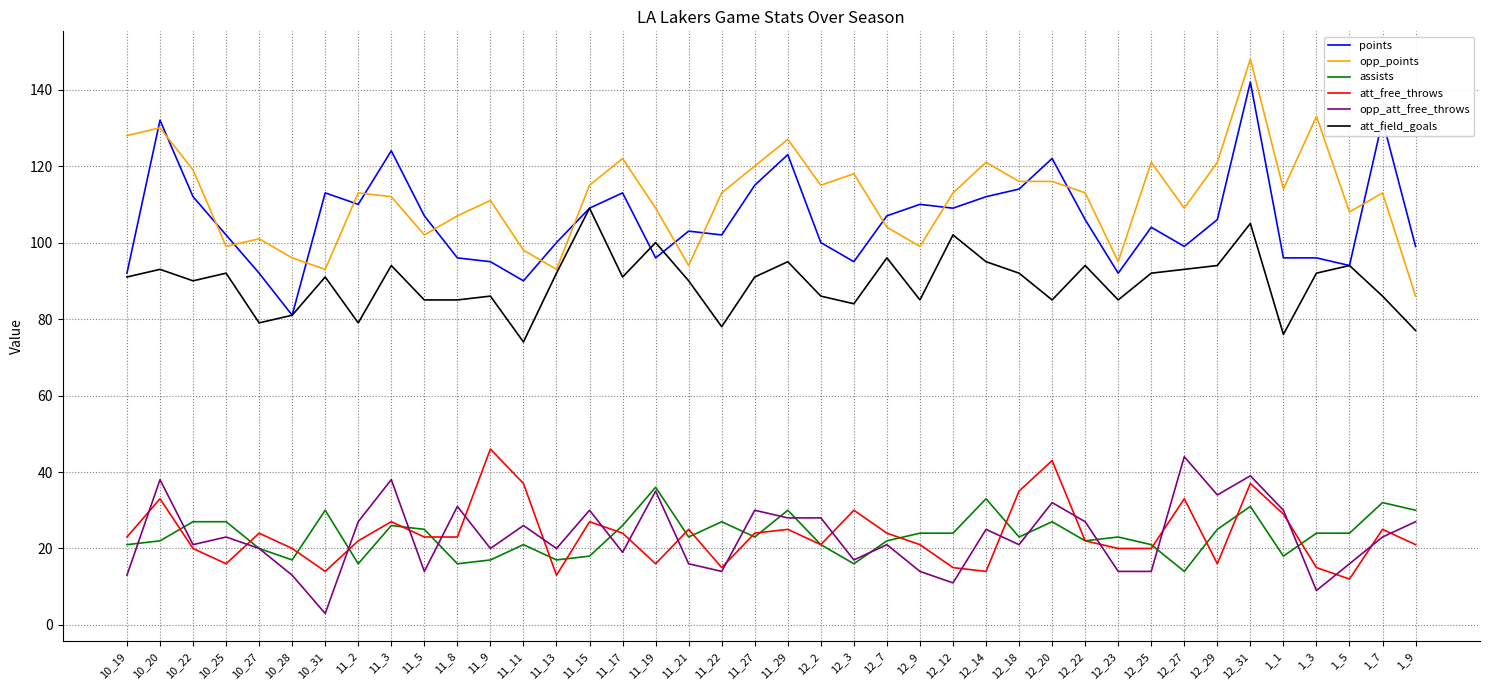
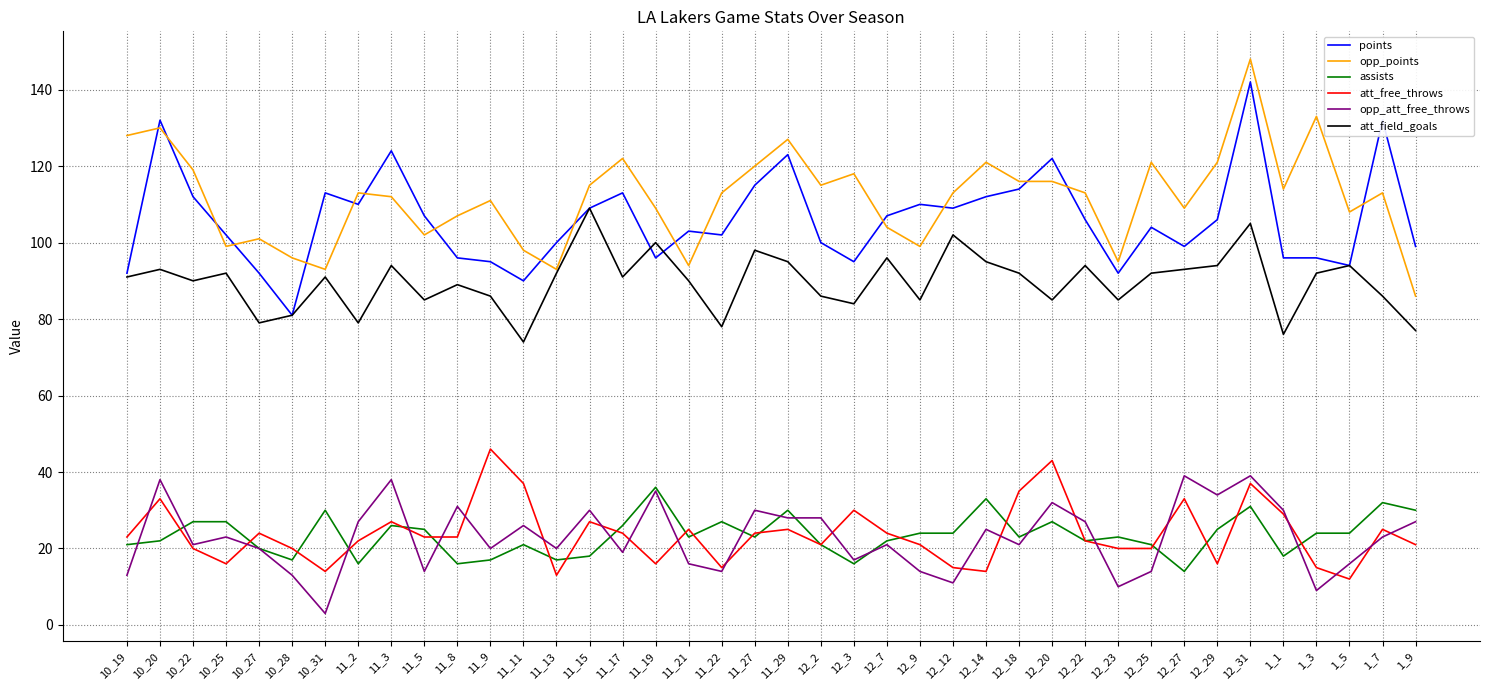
att_field_goals, 11_8: 85 -> 89
att_field_goals, 11_27: 91 -> 98
opp_att_free_throws, 12_23: 14 -> 10
opp_att_free_throws, 12_27: 44 -> 39
